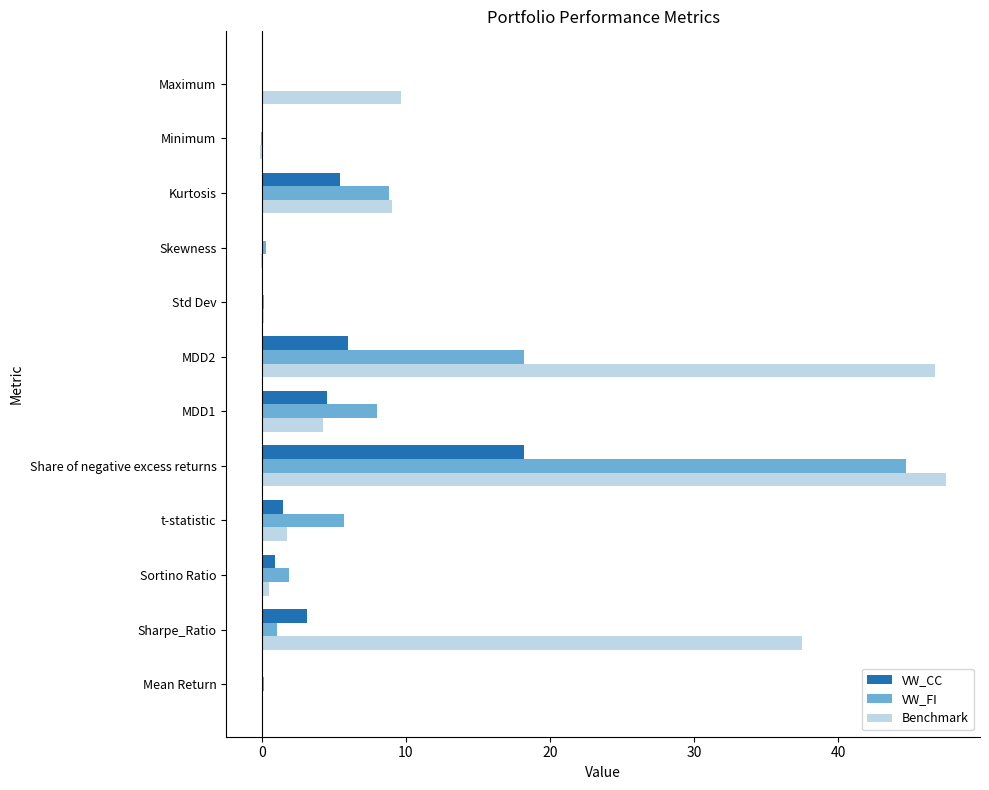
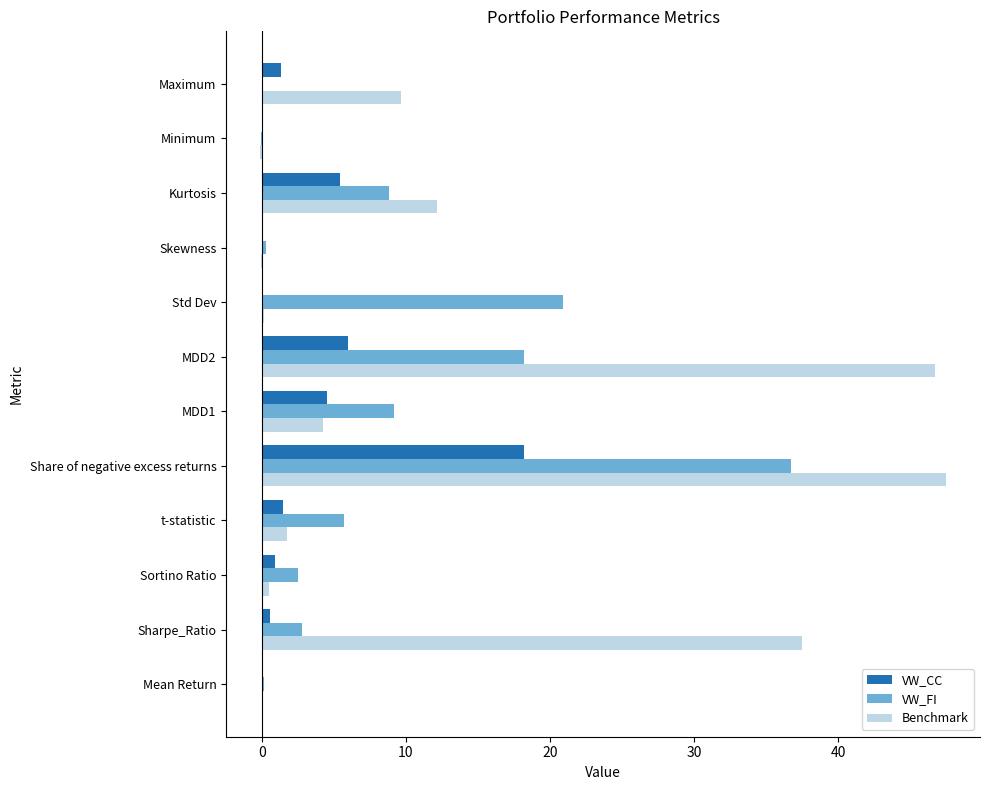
VW_CC, Maximum: 0.0 -> 1.3
Benchmark, Kurtosis: 9.0 -> 12.1
VW_FI, Std Dev: 0.1 -> 20.9
VW_FI, MDD1: 8.0 -> 9.2
VW_FI, Share of negative excess returns: 44.7 -> 36.7
VW_FI, Sortino Ratio: 1.9 -> 2.5
VW_CC, Sharpe_Ratio: 3.1 -> 0.6
VW_FI, Sharpe_Ratio: 1.1 -> 2.8
